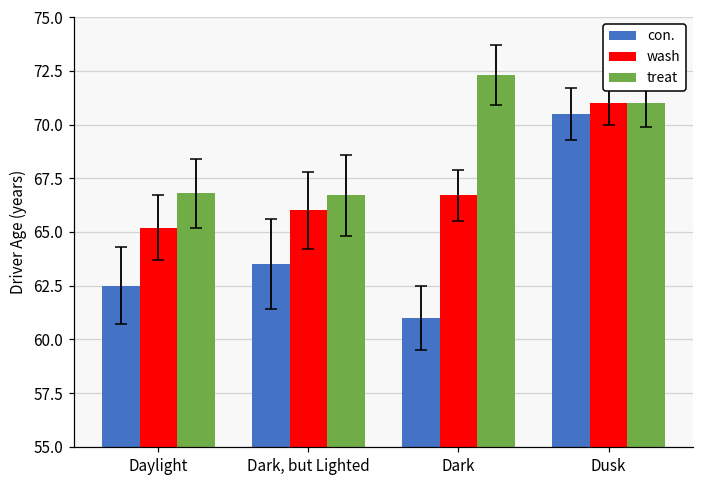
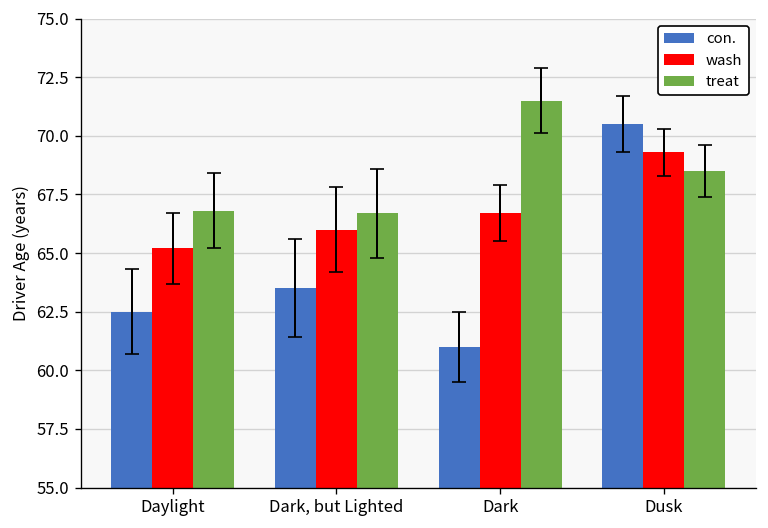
treat, Dark: 72.3 -> 71.5
wash, Dusk: 71.0 -> 69.3
treat, Dusk: 71.0 -> 68.5
